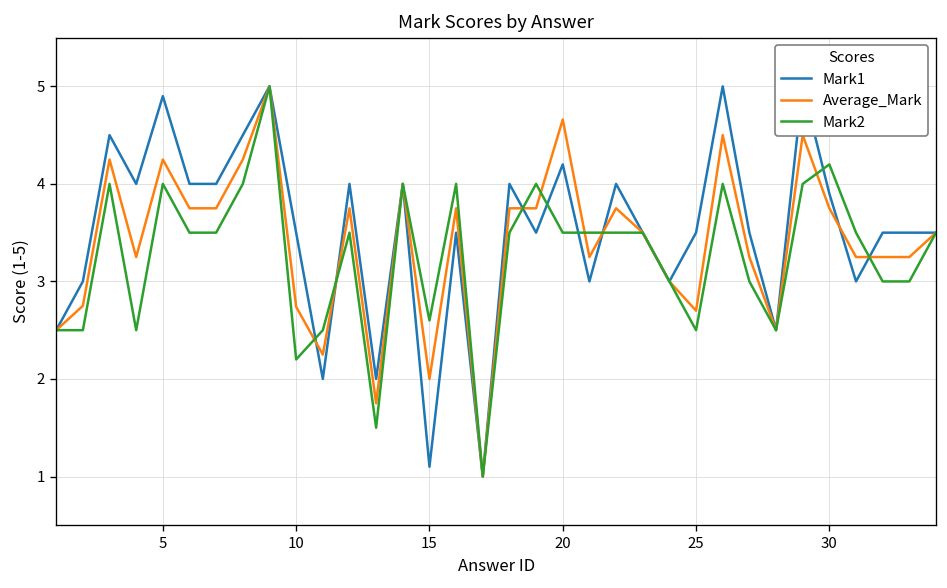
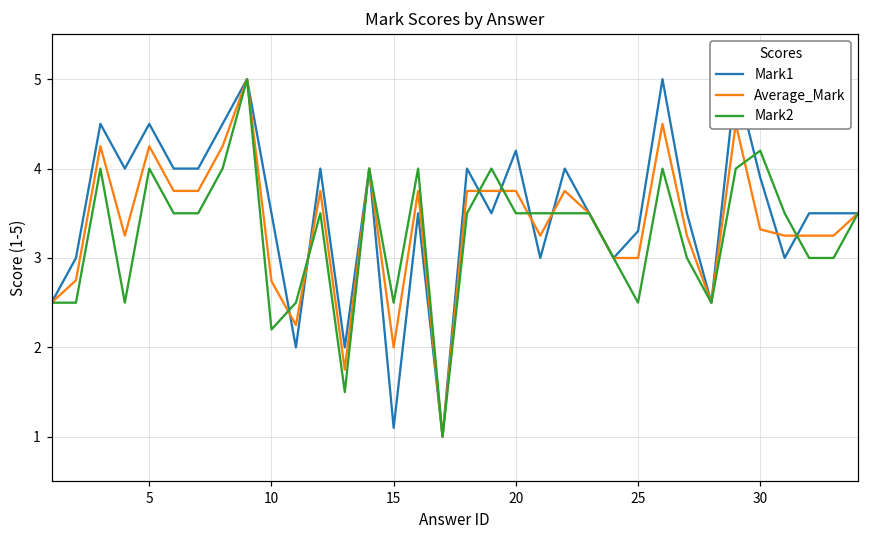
Mark1, 5: 4.9 -> 4.5
Mark2, 15: 2.6 -> 2.5
Average_Mark, 20: 4.7 -> 3.8
Mark1, 25: 3.5 -> 3.3
Average_Mark, 25: 2.7 -> 3.0
Average_Mark, 30: 3.8 -> 3.3
